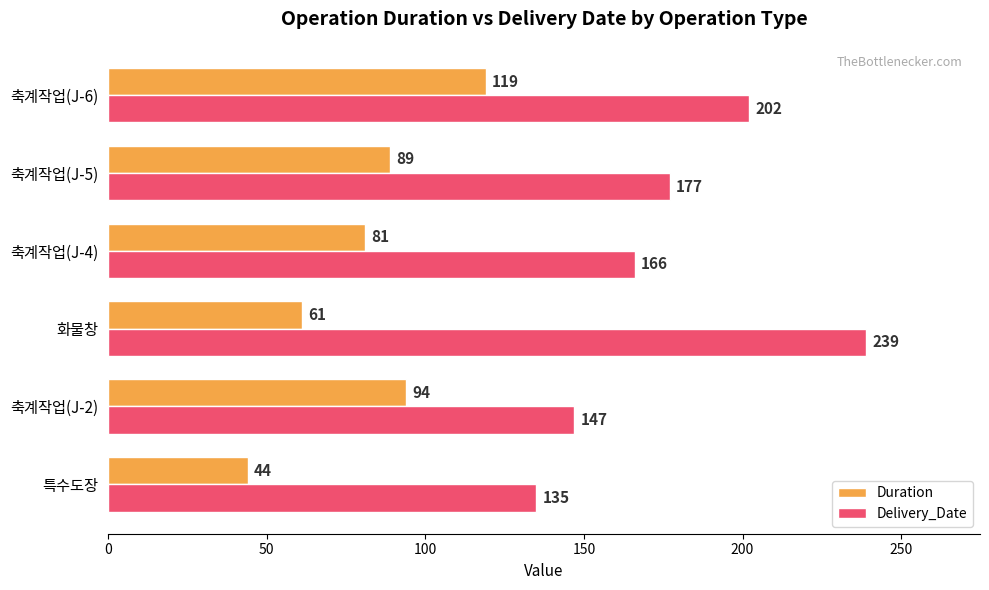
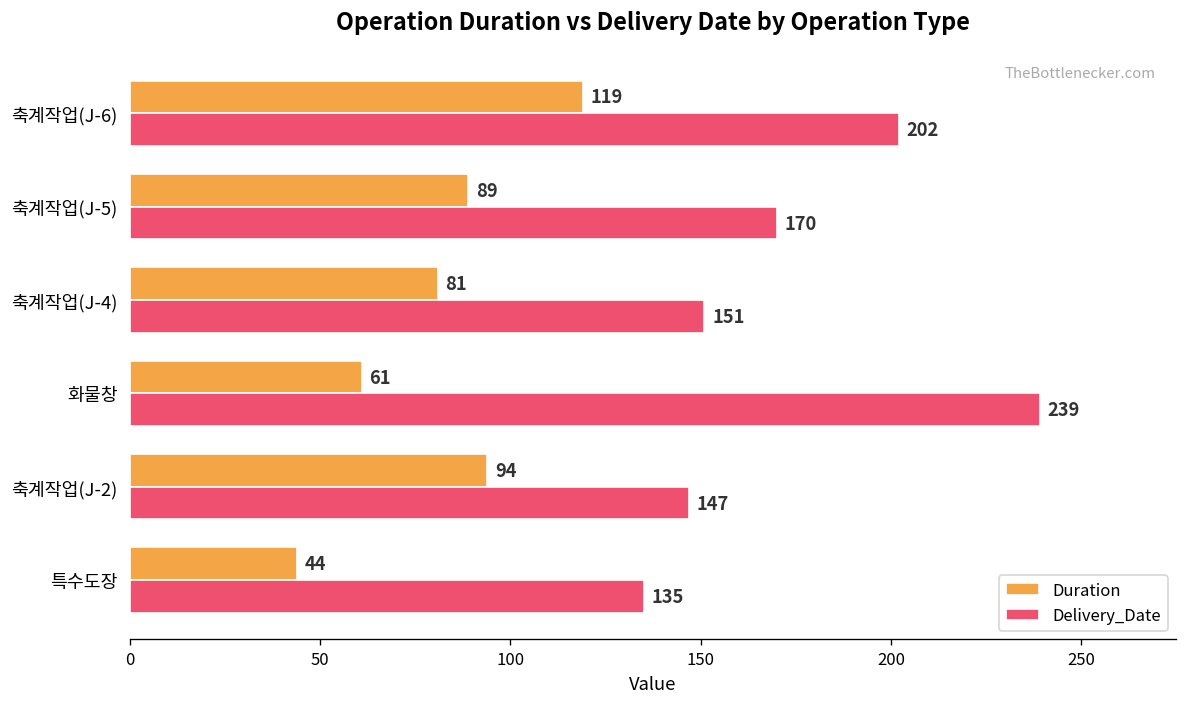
Delivery_Date, 축계작업(J-5): 177 -> 170
Delivery_Date, 축계작업(J-4): 166 -> 151
